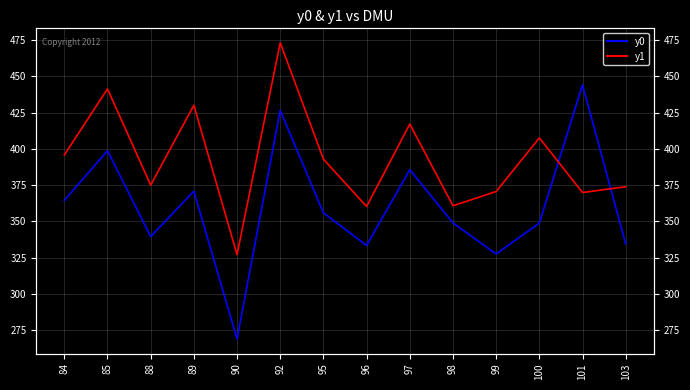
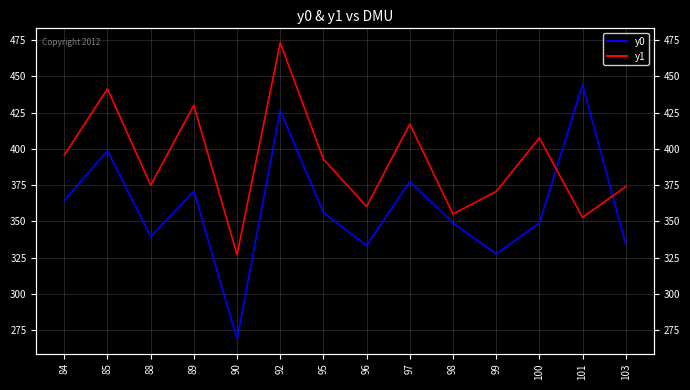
y0, 97: 386 -> 378
y1, 98: 361 -> 355
y1, 101: 370 -> 353
